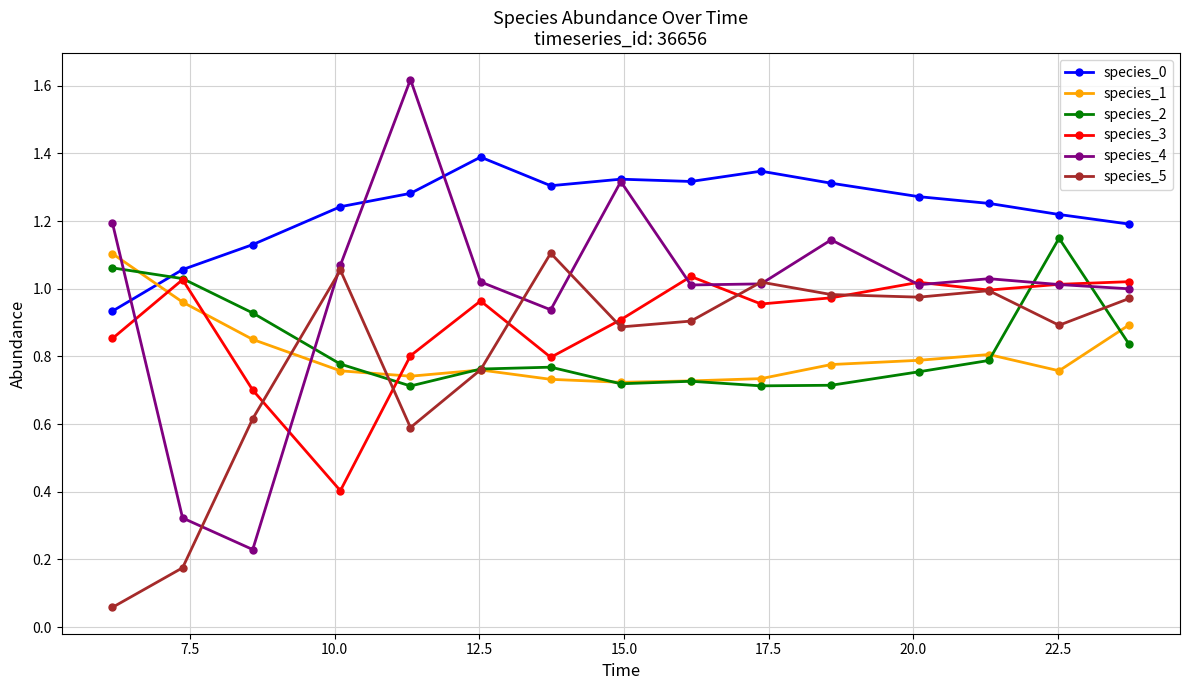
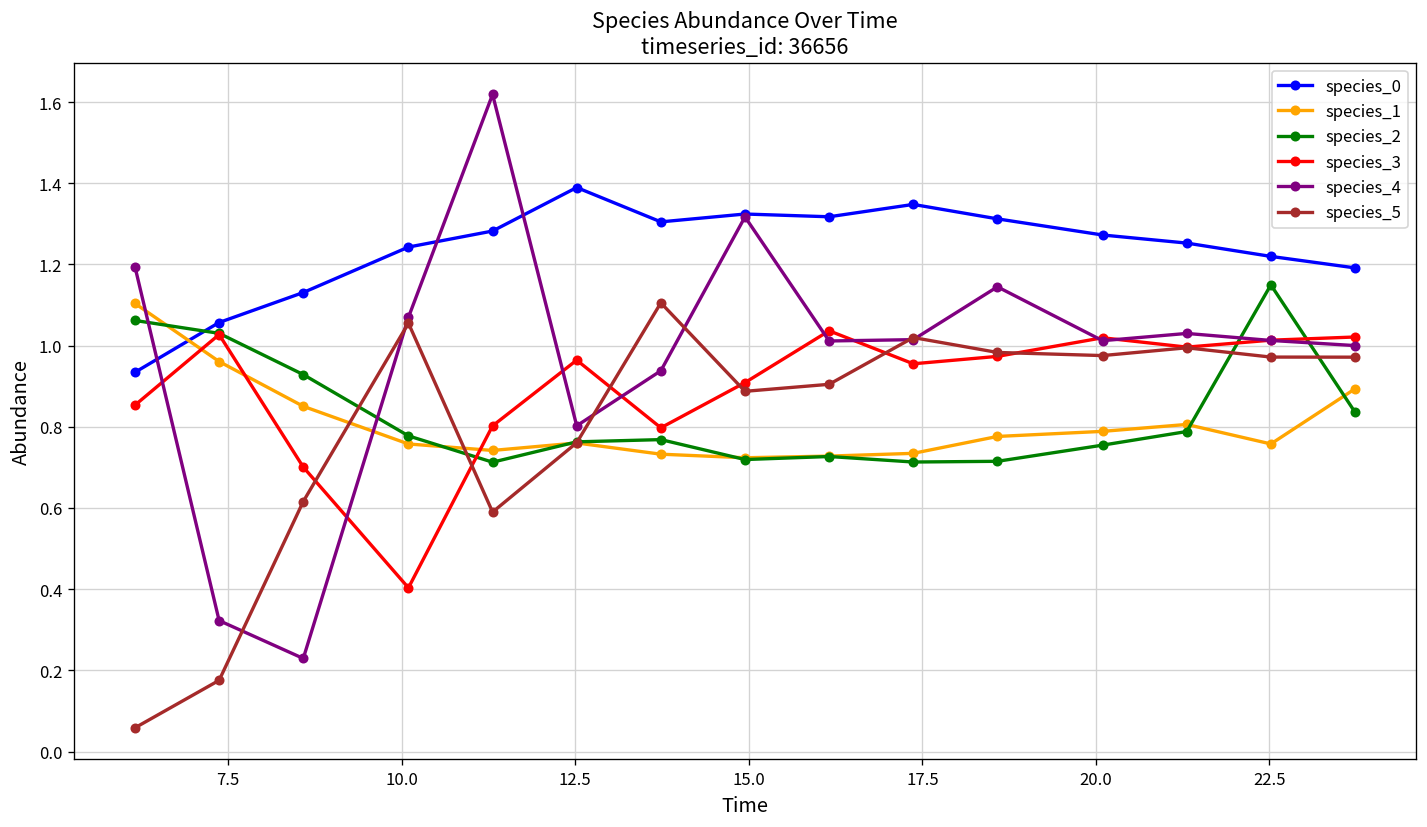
species_4, 12.5: 1.02 -> 0.80
species_5, 22.5: 0.89 -> 0.97
